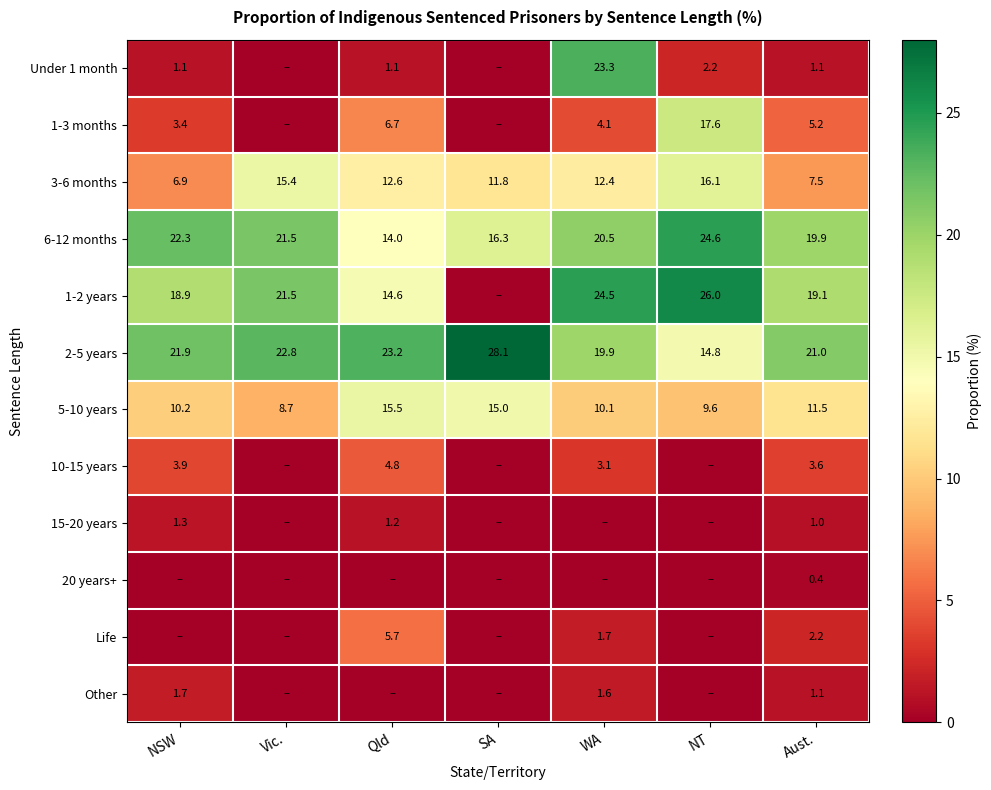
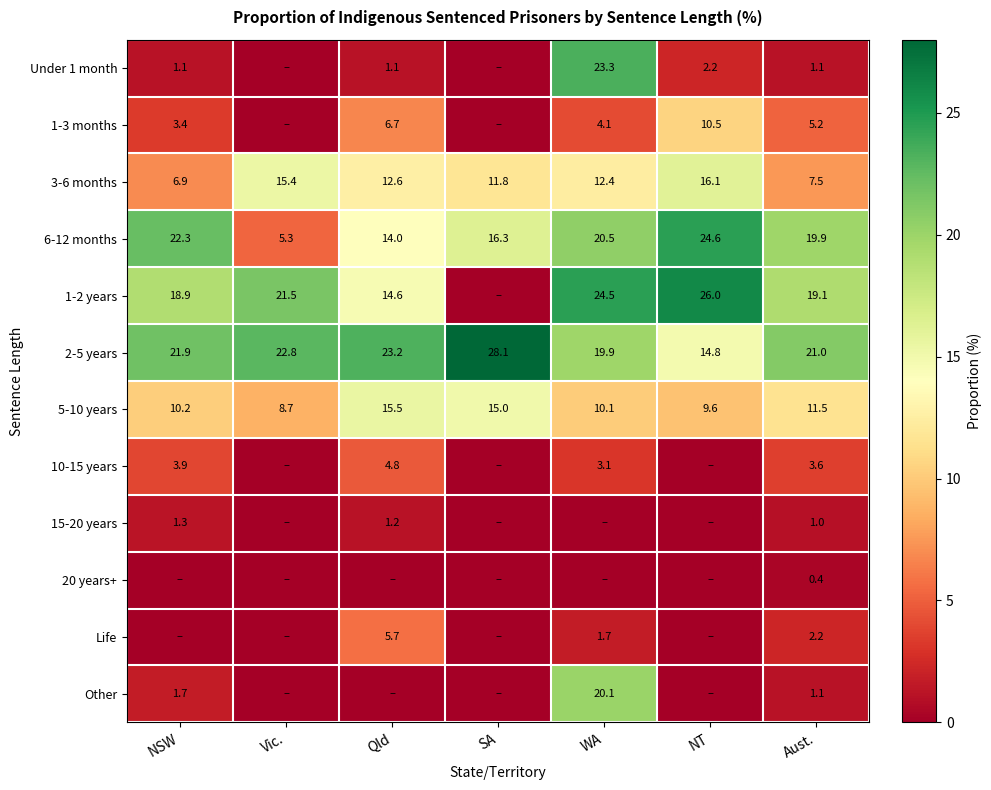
1-3 months, NT: 17.6 -> 10.5
6-12 months, Vic.: 21.5 -> 5.3
Other, WA: 1.6 -> 20.1
